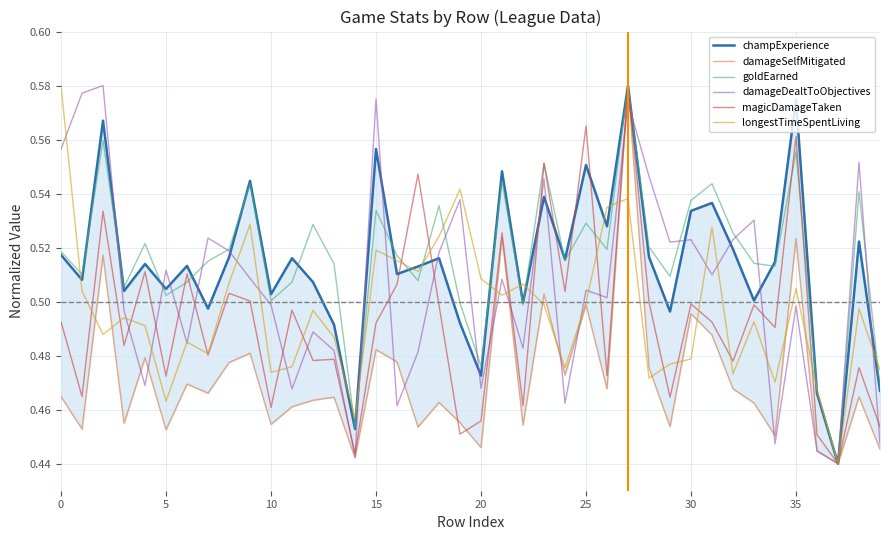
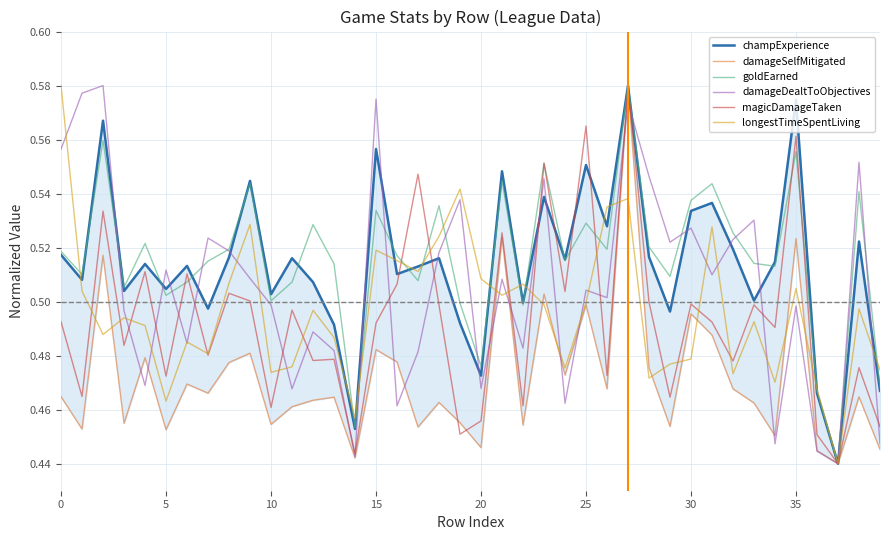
damageDealtToObjectives, 30: 0.523 -> 0.527
